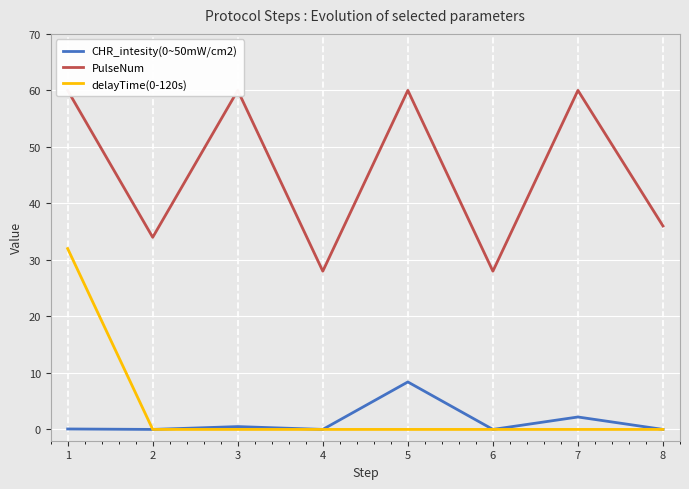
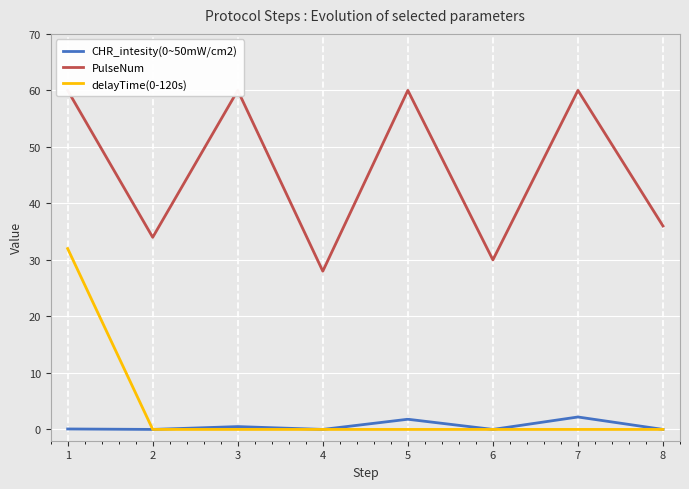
CHR_intesity(0~50mW/cm2), 5: 8 -> 2
PulseNum, 6: 28 -> 30
